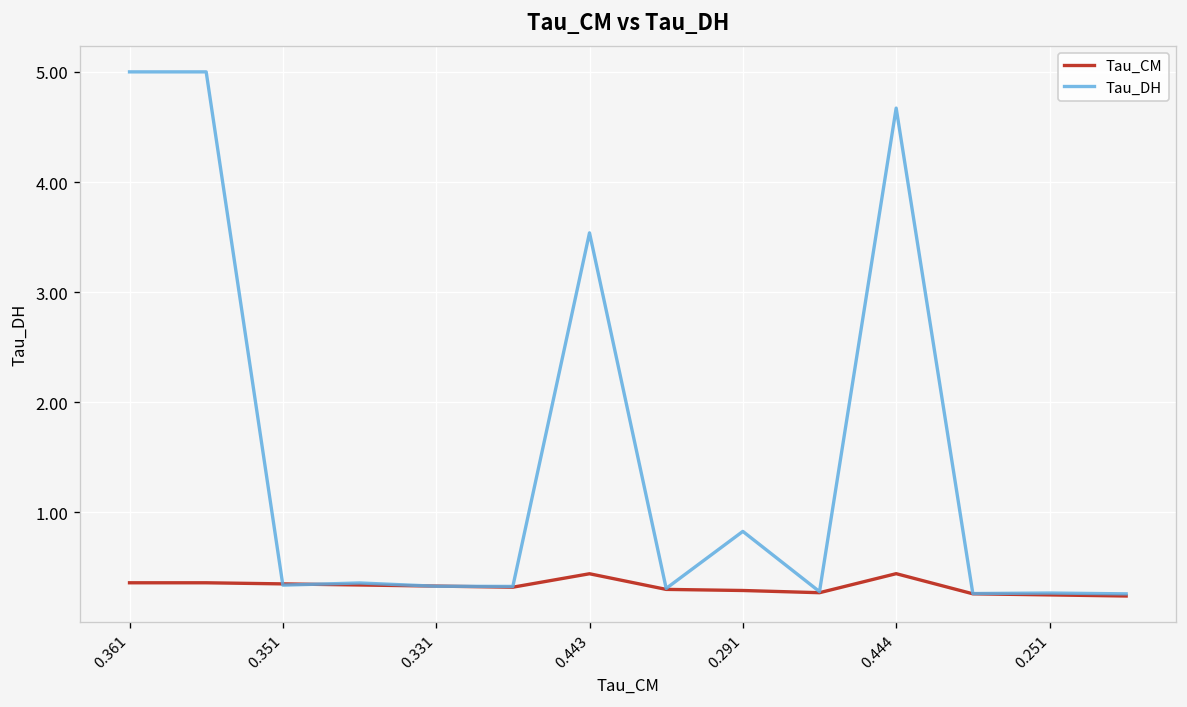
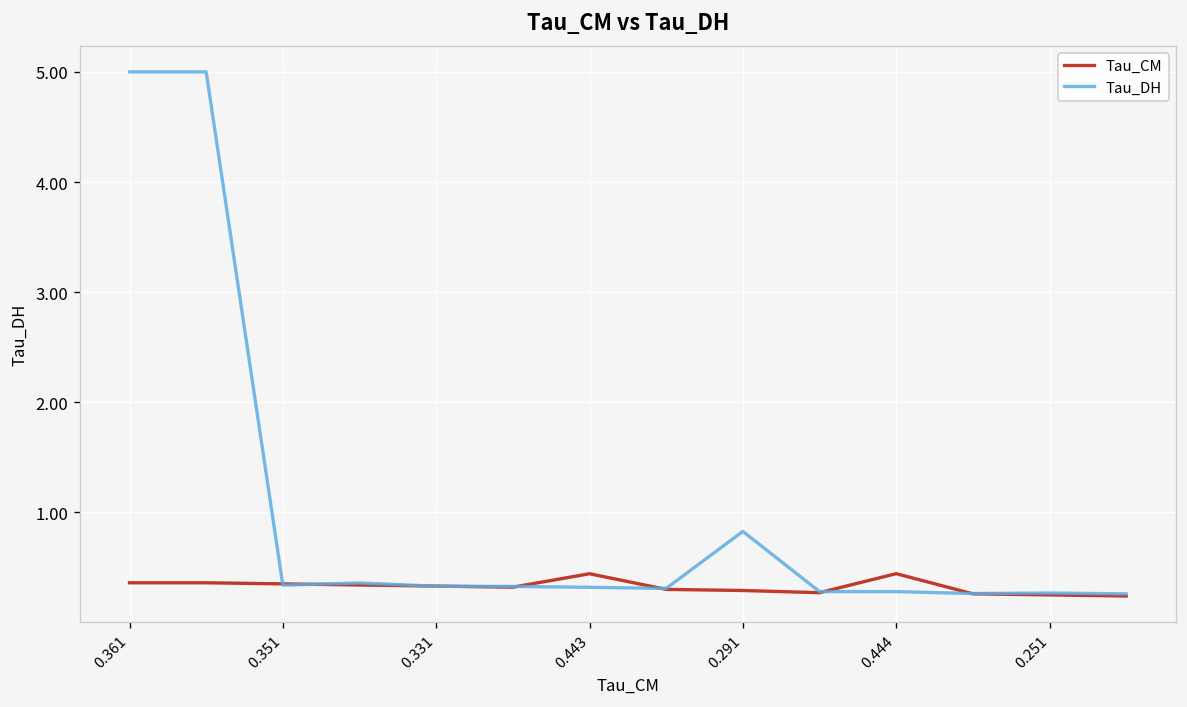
Tau_DH, 0.443: 3.5 -> 0.3
Tau_DH, 0.444: 4.7 -> 0.3
